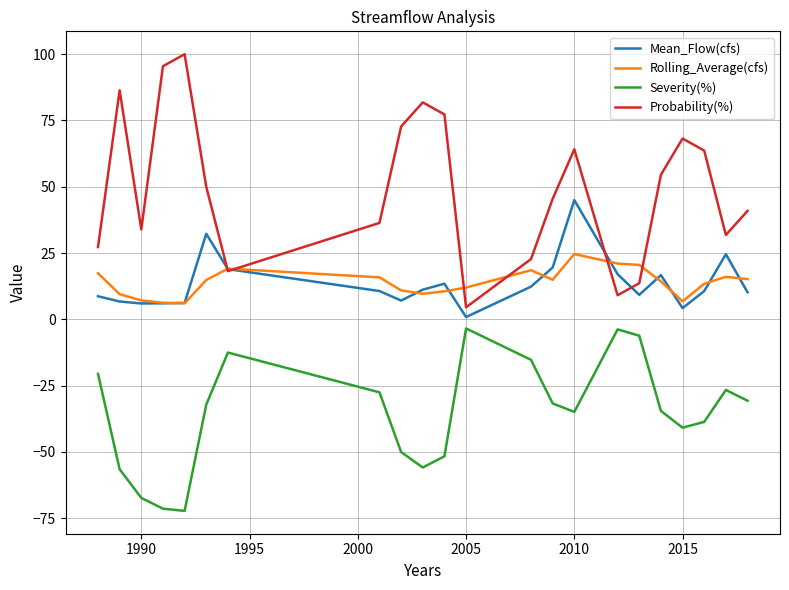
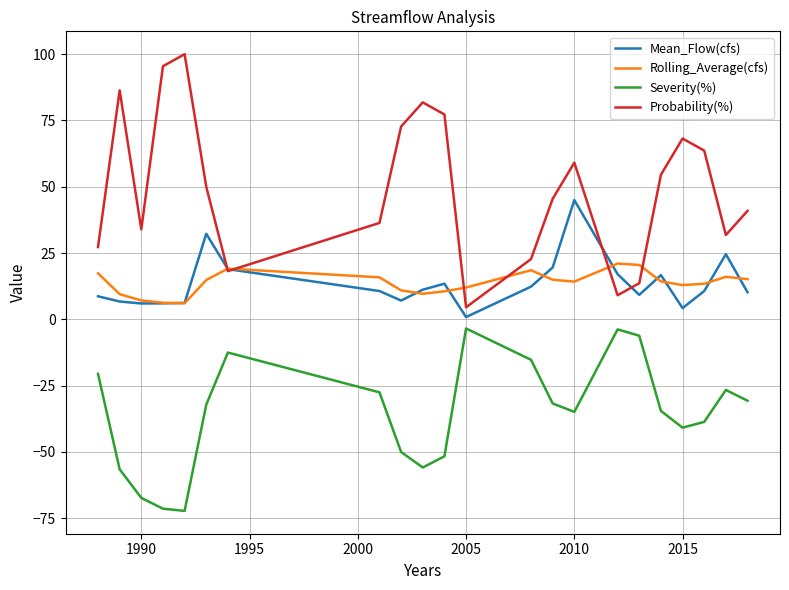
Rolling_Average(cfs), 2010: 25 -> 14
Probability(%), 2010: 64 -> 59
Rolling_Average(cfs), 2015: 7 -> 13
